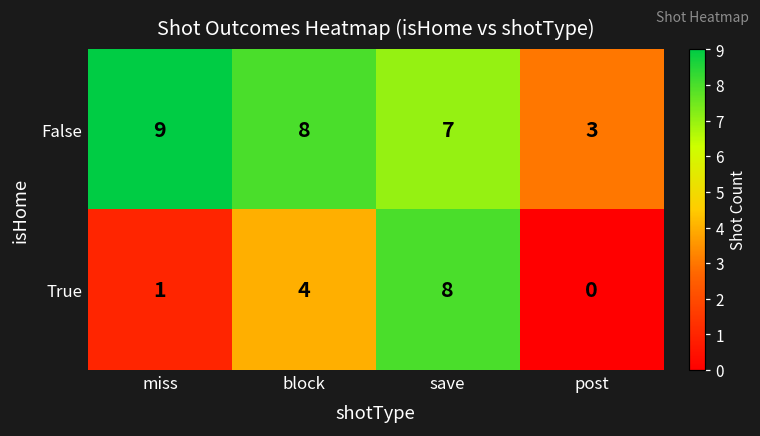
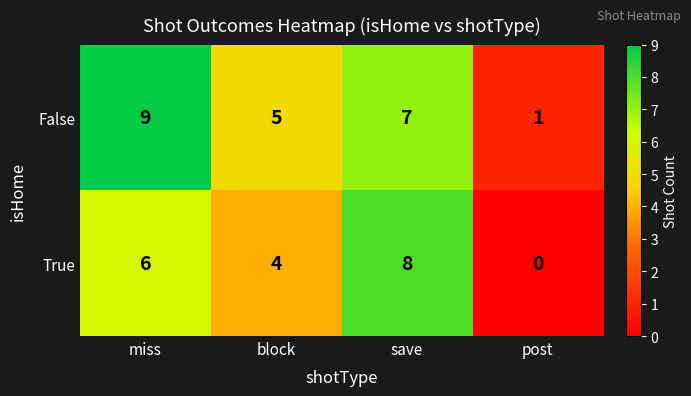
False, block: 8 -> 5
False, post: 3 -> 1
True, miss: 1 -> 6
